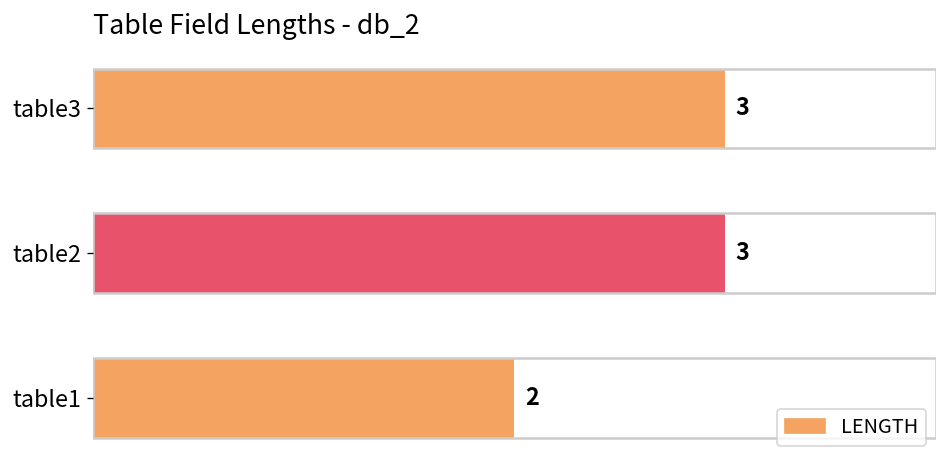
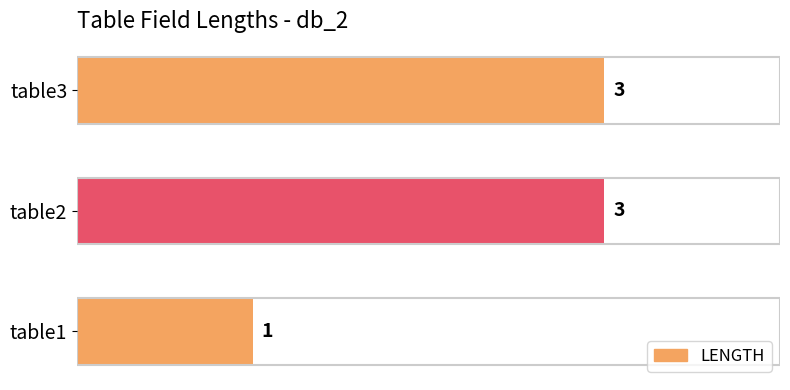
table1: 2 -> 1
